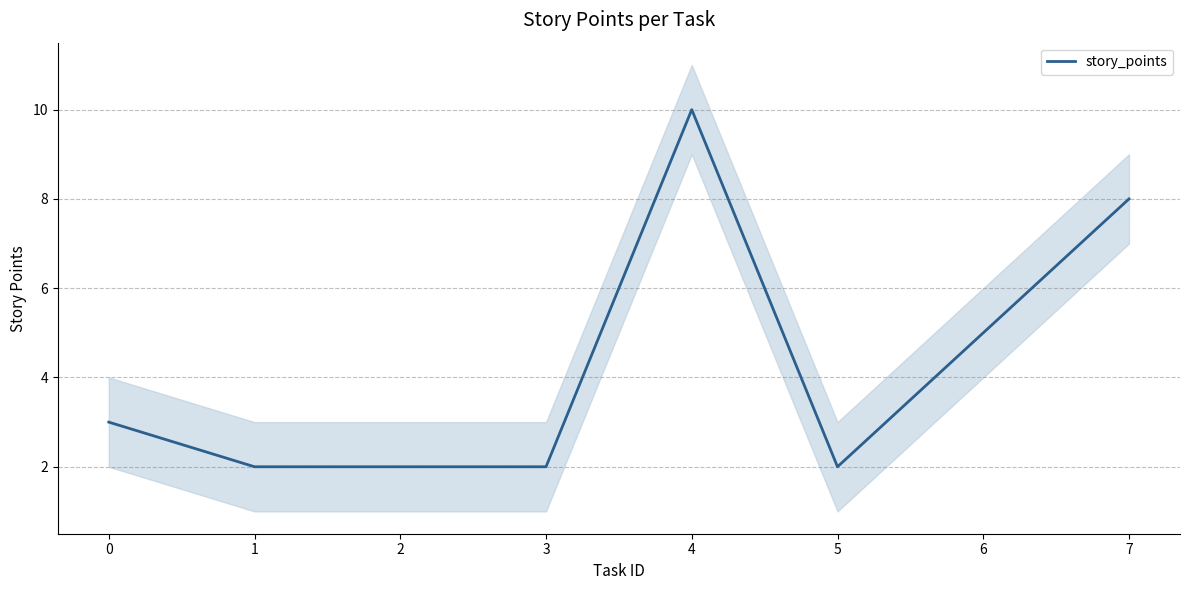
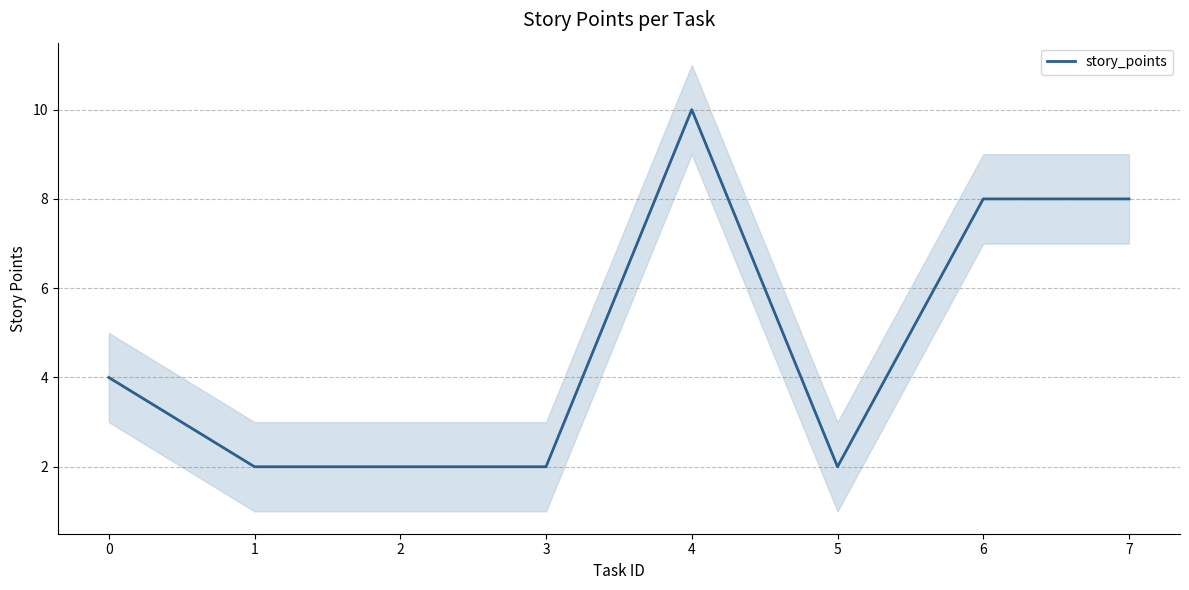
story_points, 0: 3 -> 4
story_points, 6: 5 -> 8
